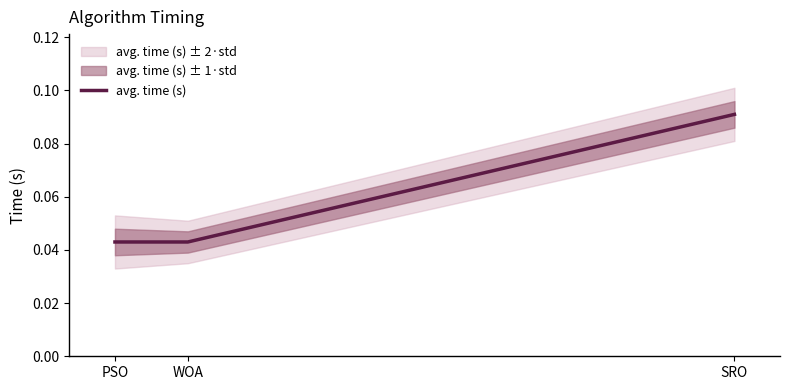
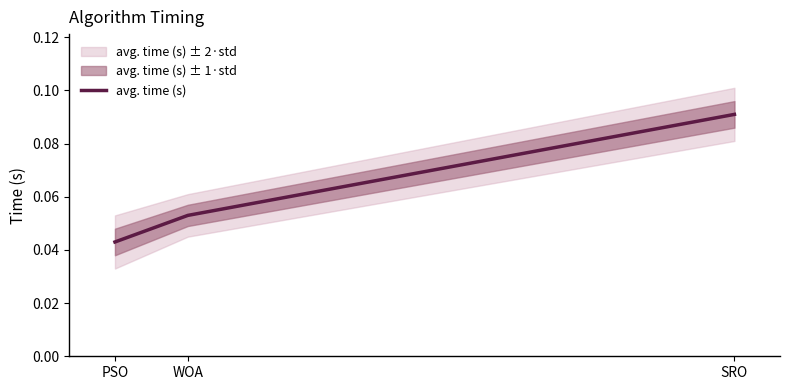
avg. time (s), WOA: 0.043 -> 0.053
